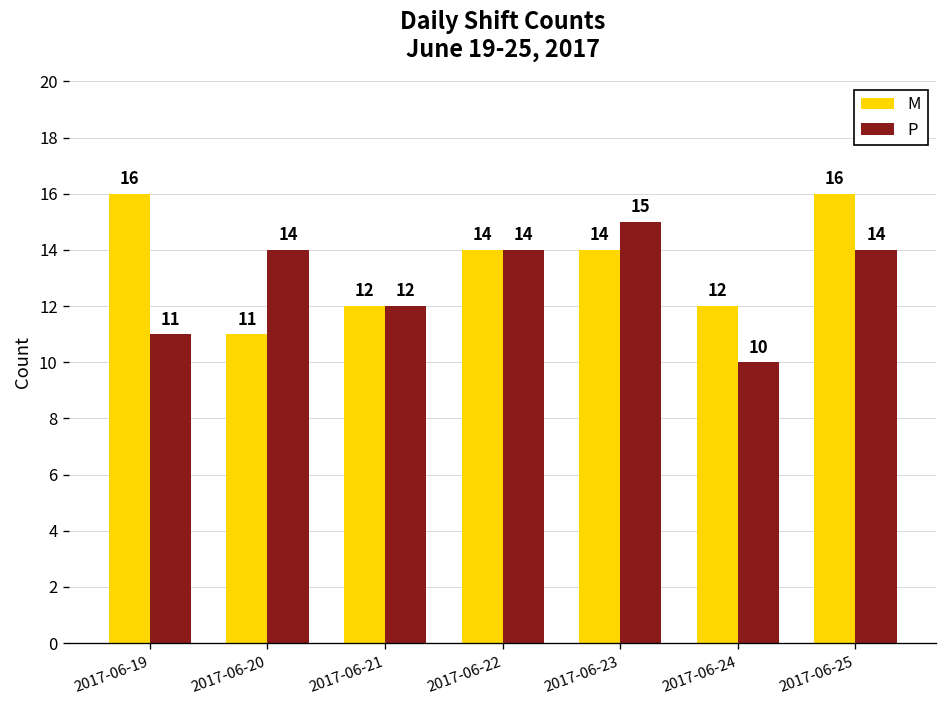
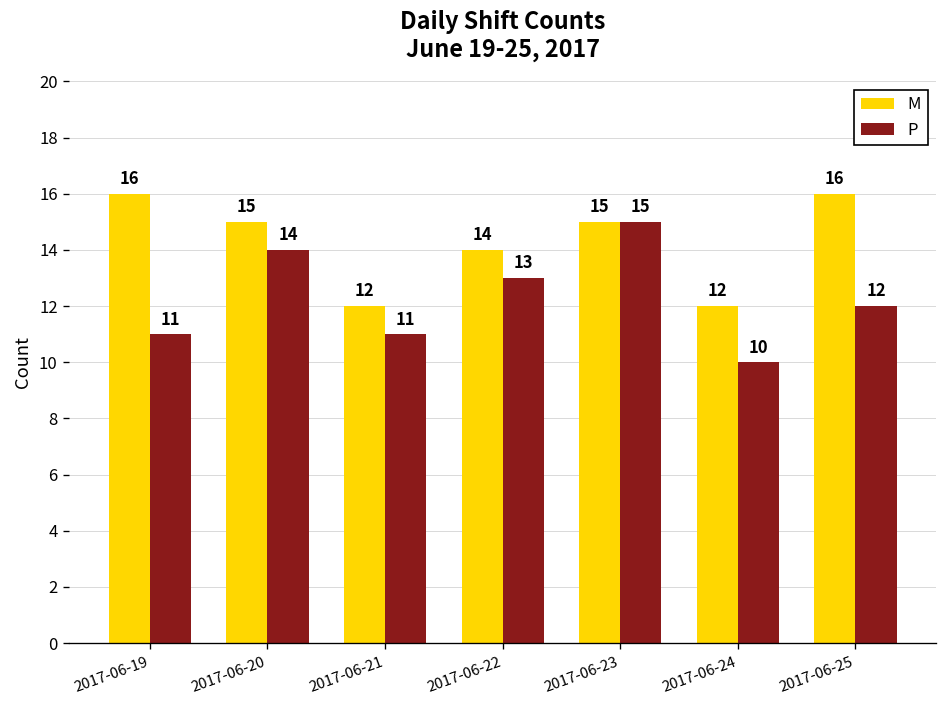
M, 2017-06-20: 11 -> 15
P, 2017-06-21: 12 -> 11
P, 2017-06-22: 14 -> 13
M, 2017-06-23: 14 -> 15
P, 2017-06-25: 14 -> 12
